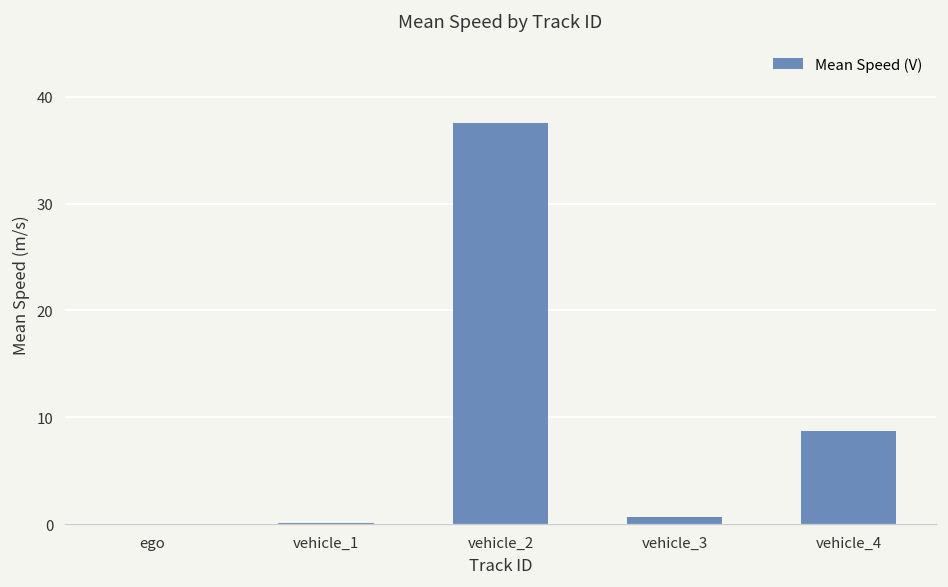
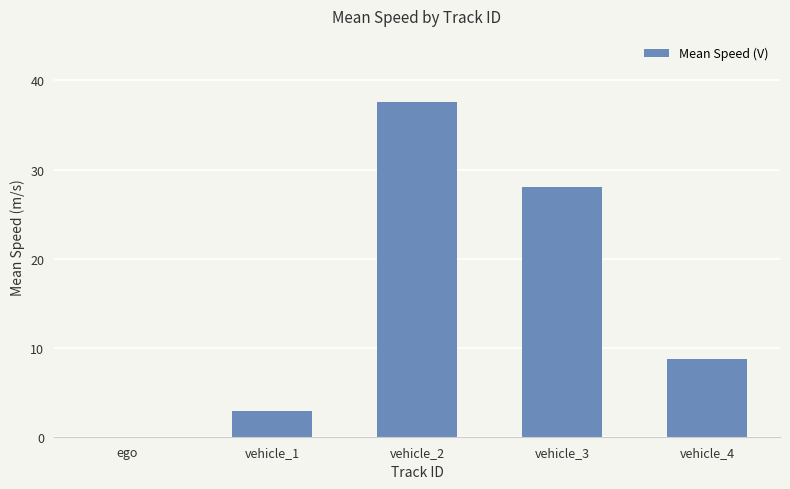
vehicle_1: 0 -> 3
vehicle_3: 1 -> 28
